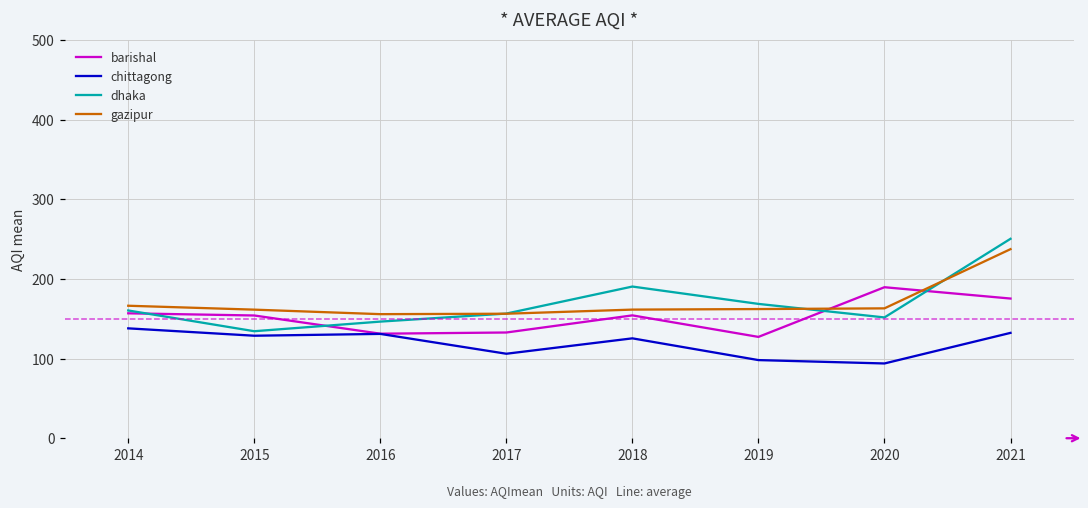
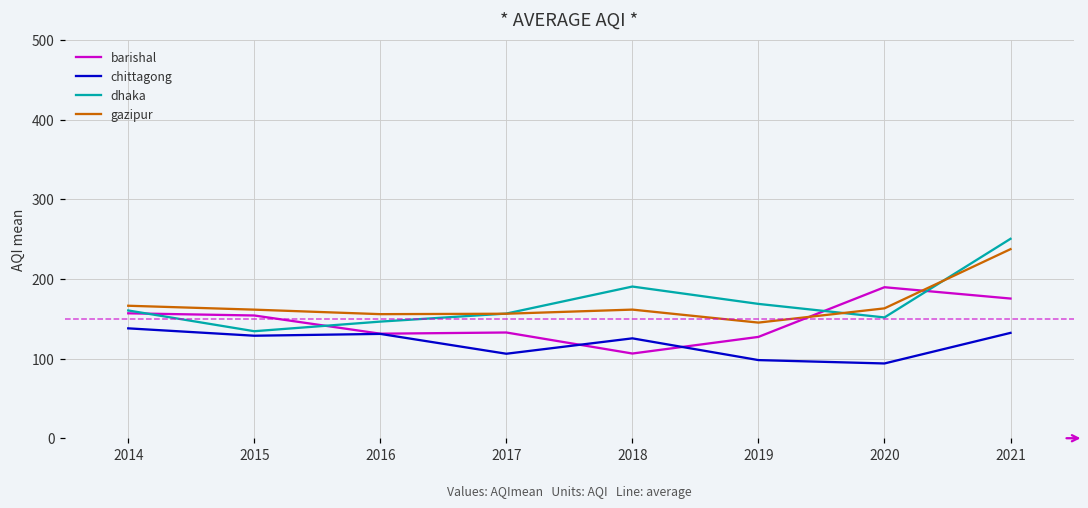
barishal, 2018: 150 -> 110
gazipur, 2019: 160 -> 150
